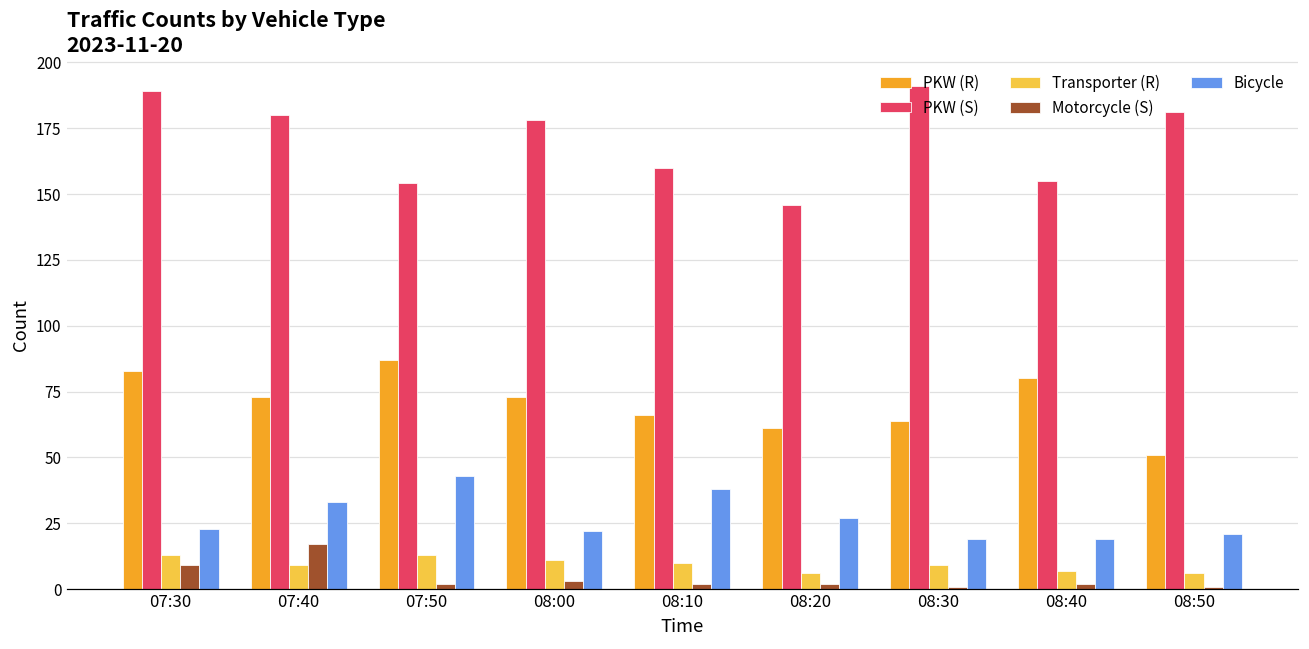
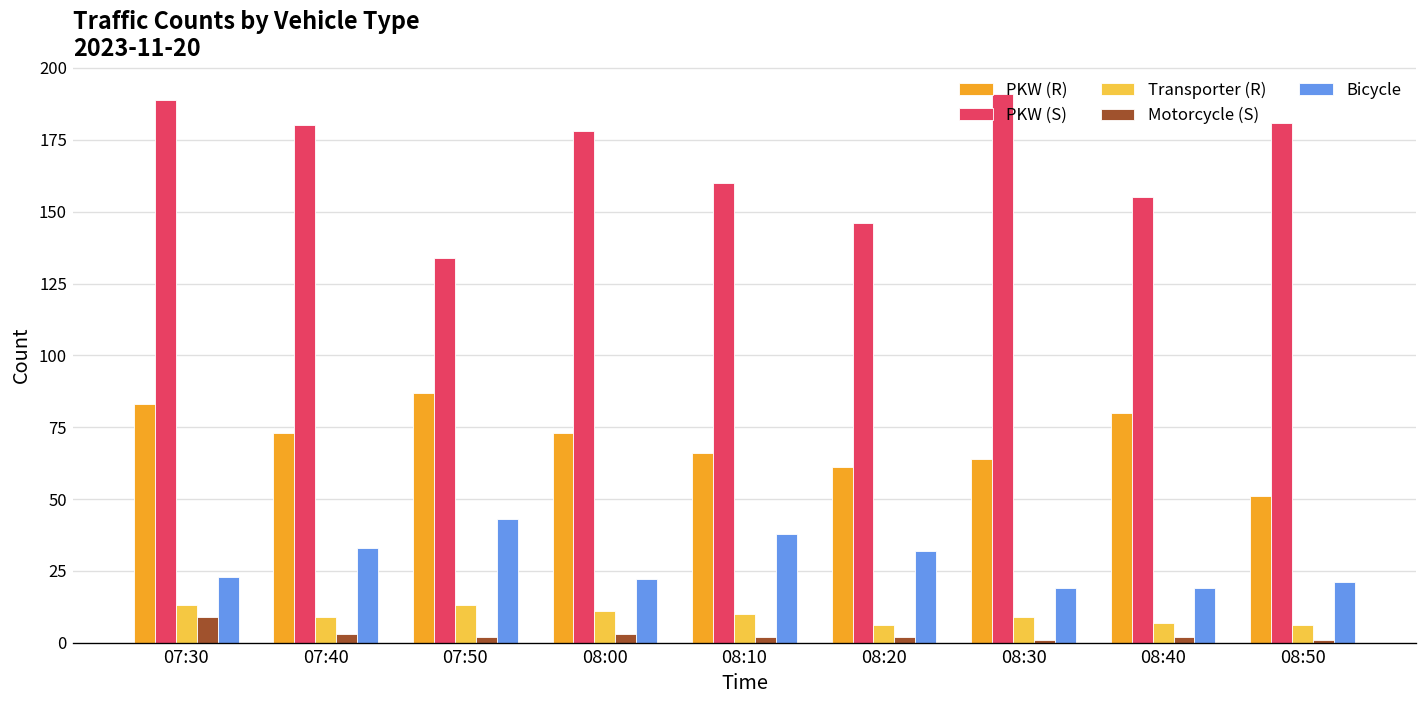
Motorcycle (S), 07:40: 17 -> 3
PKW (S), 07:50: 154 -> 134
Bicycle, 08:20: 27 -> 32
